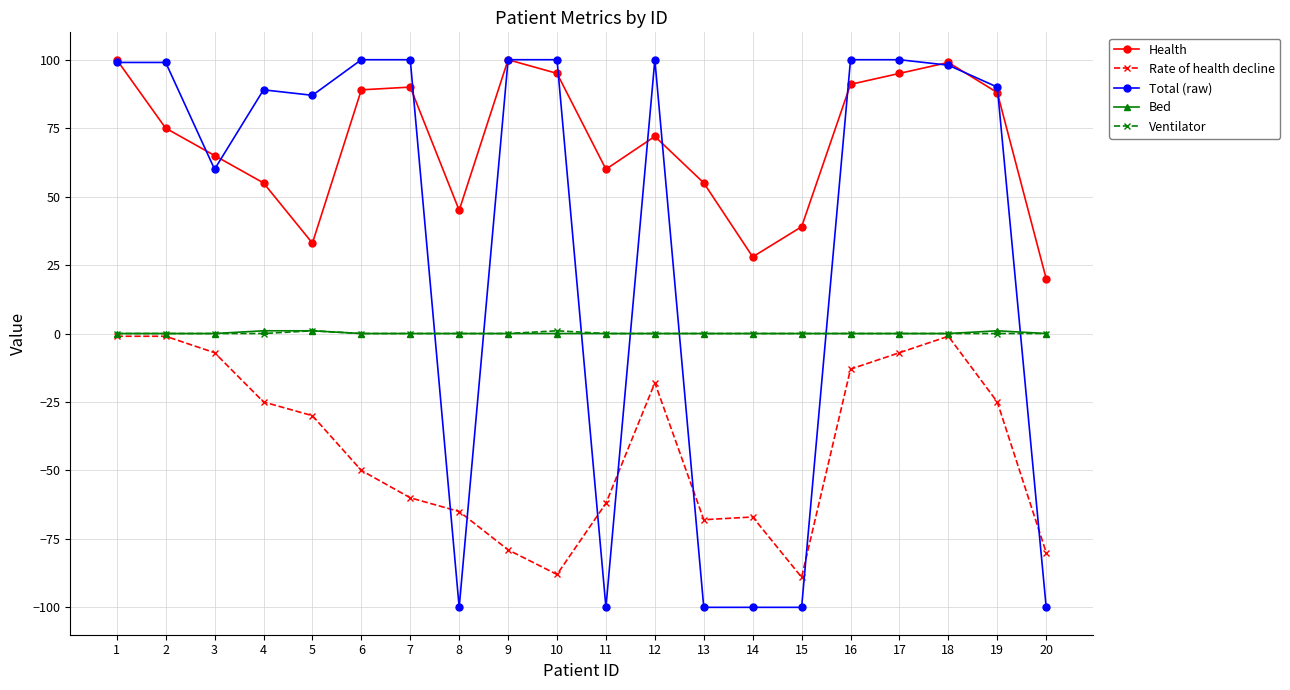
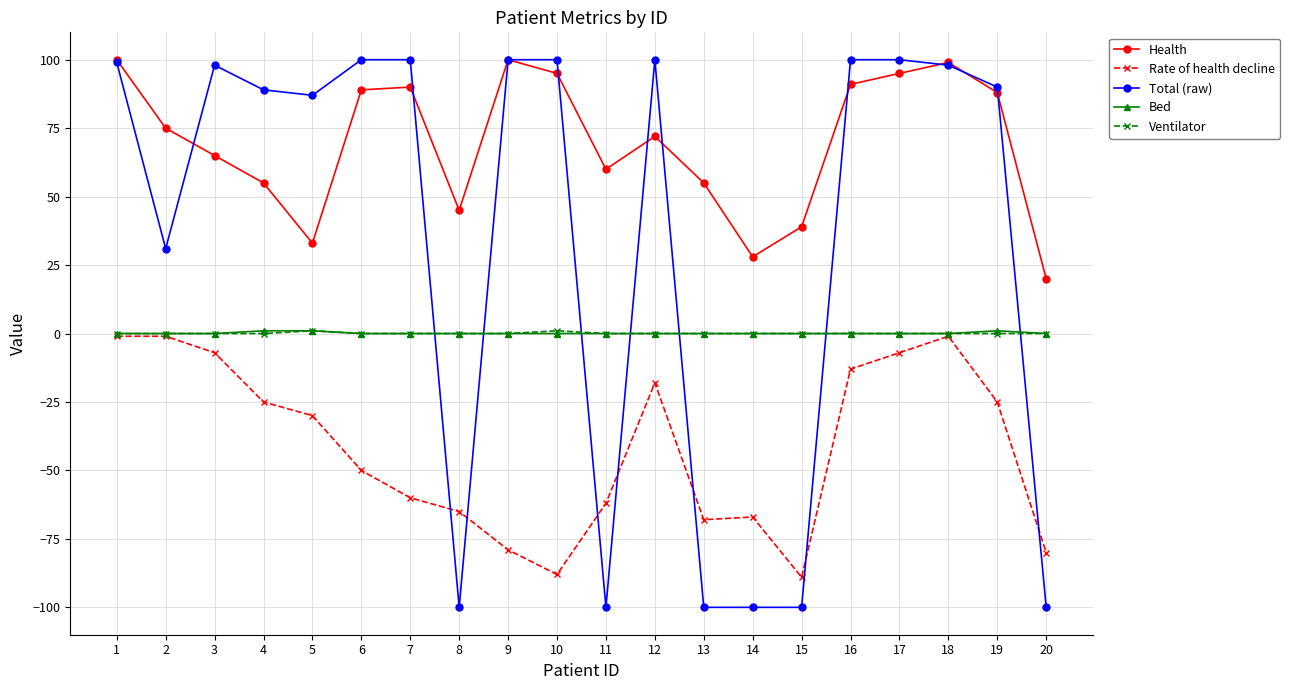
Total (raw), 2: 99 -> 31
Total (raw), 3: 60 -> 98
